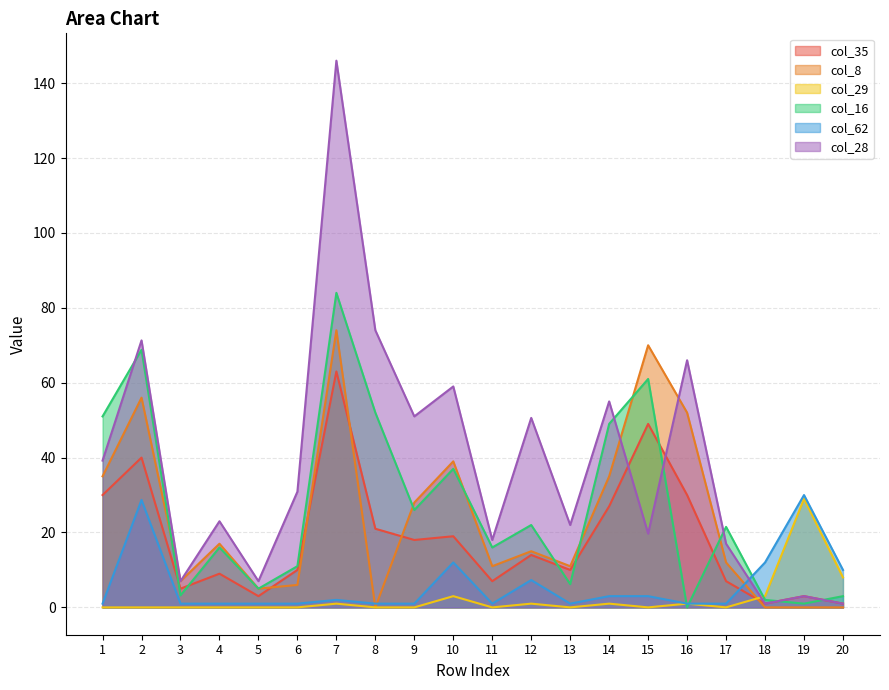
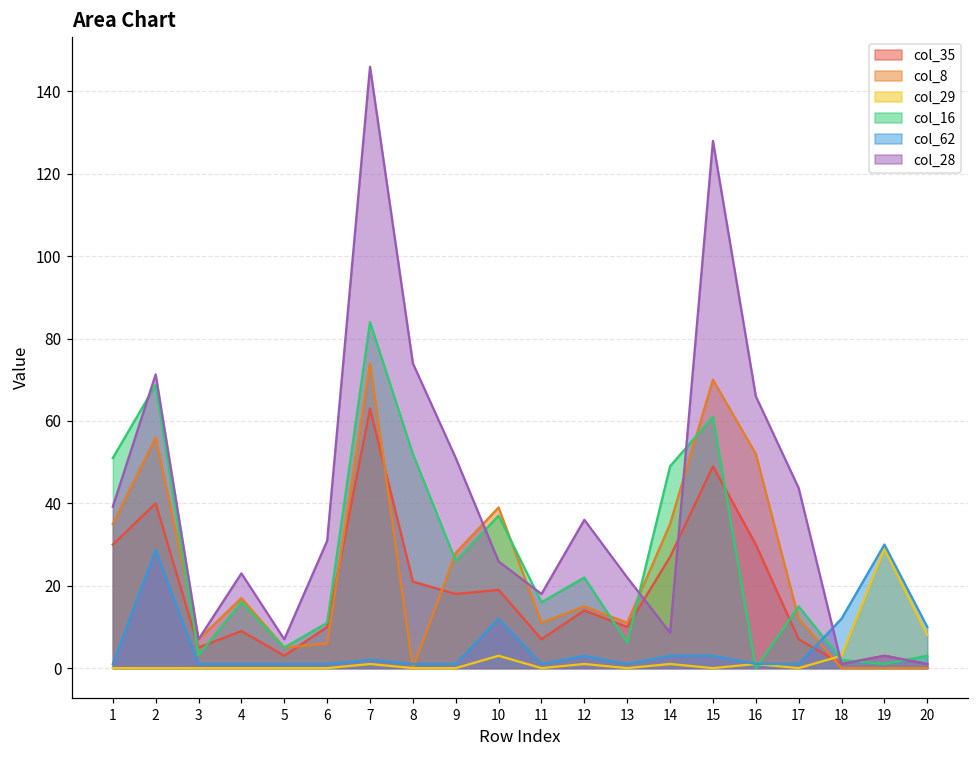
col_28, 10: 59 -> 26
col_62, 12: 7 -> 3
col_28, 12: 51 -> 36
col_28, 14: 55 -> 9
col_28, 15: 20 -> 128
col_16, 17: 22 -> 15
col_28, 17: 17 -> 44
